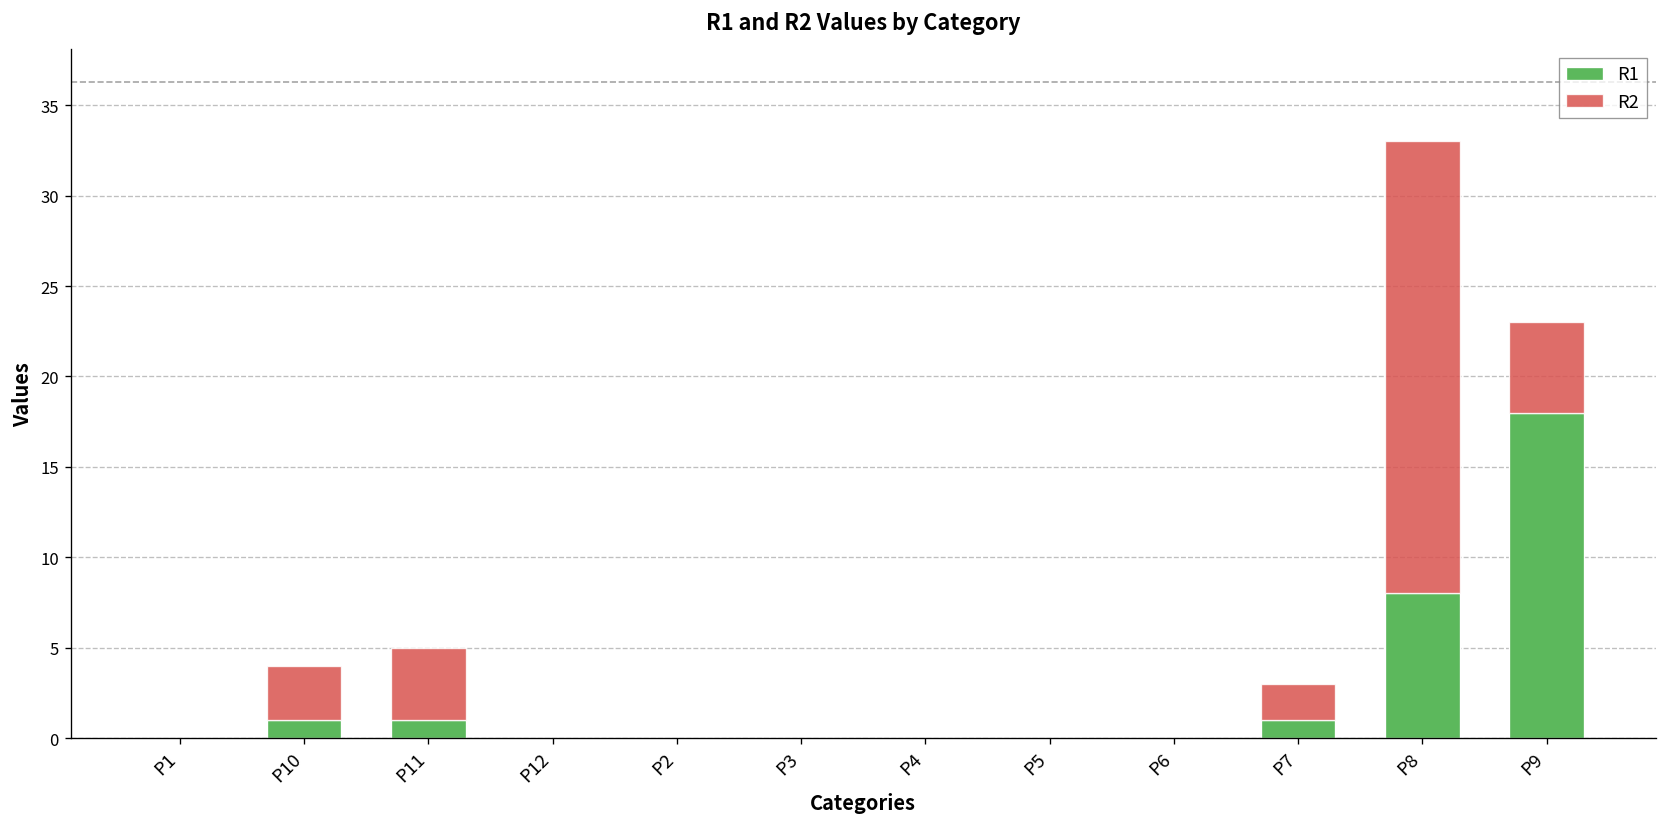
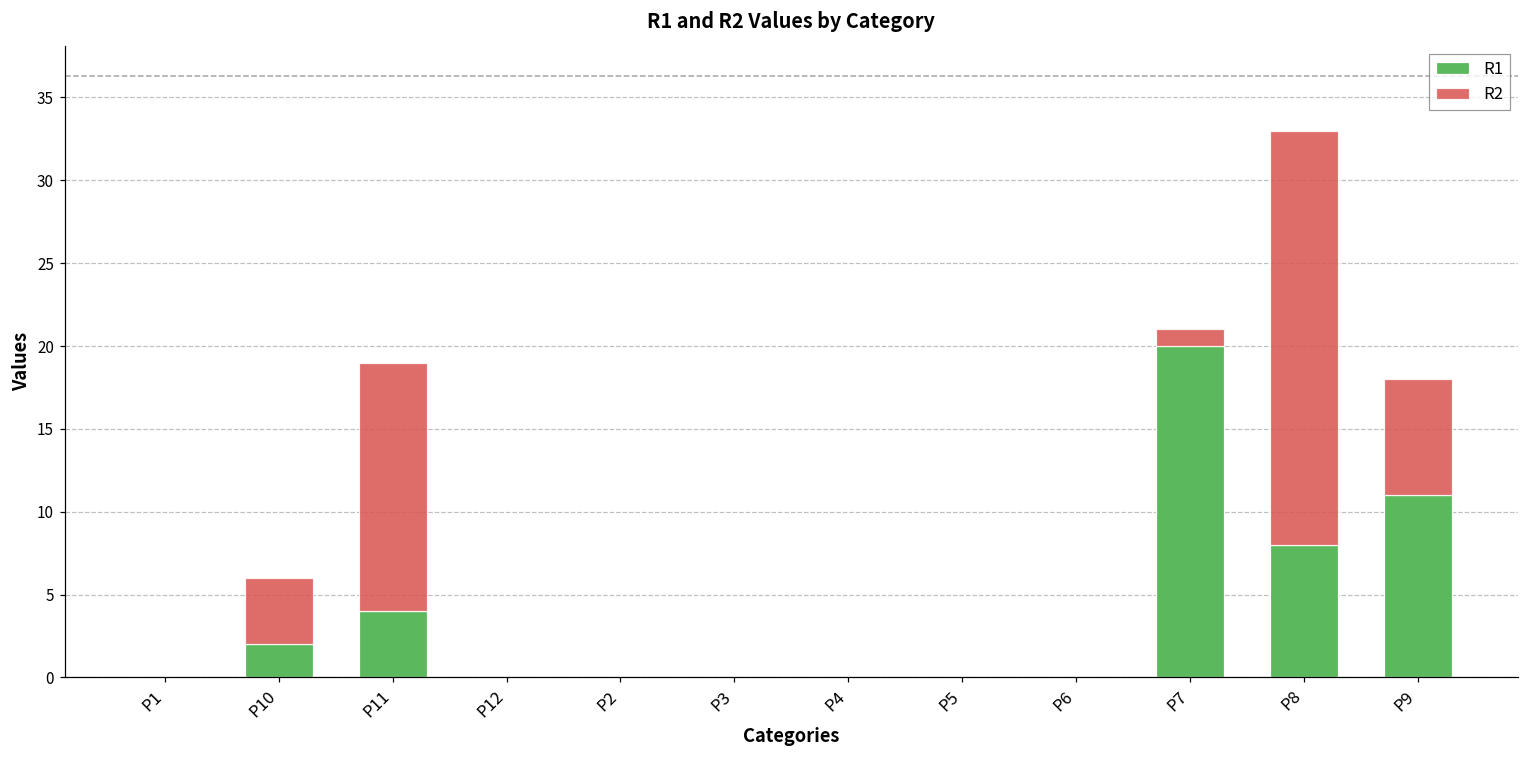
R1, P10: 1 -> 2
R2, P10: 3 -> 4
R1, P11: 1 -> 4
R2, P11: 4 -> 15
R1, P7: 1 -> 20
R2, P7: 2 -> 1
R1, P9: 18 -> 11
R2, P9: 5 -> 7
